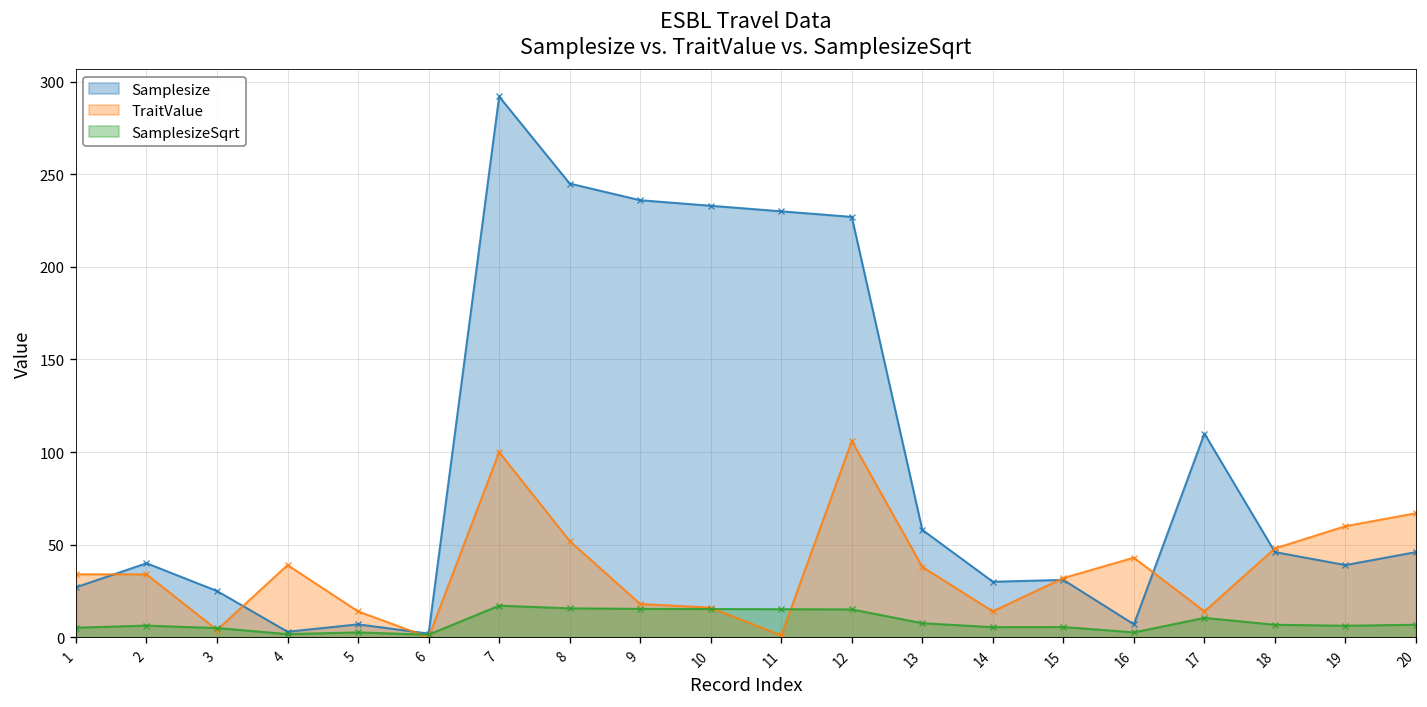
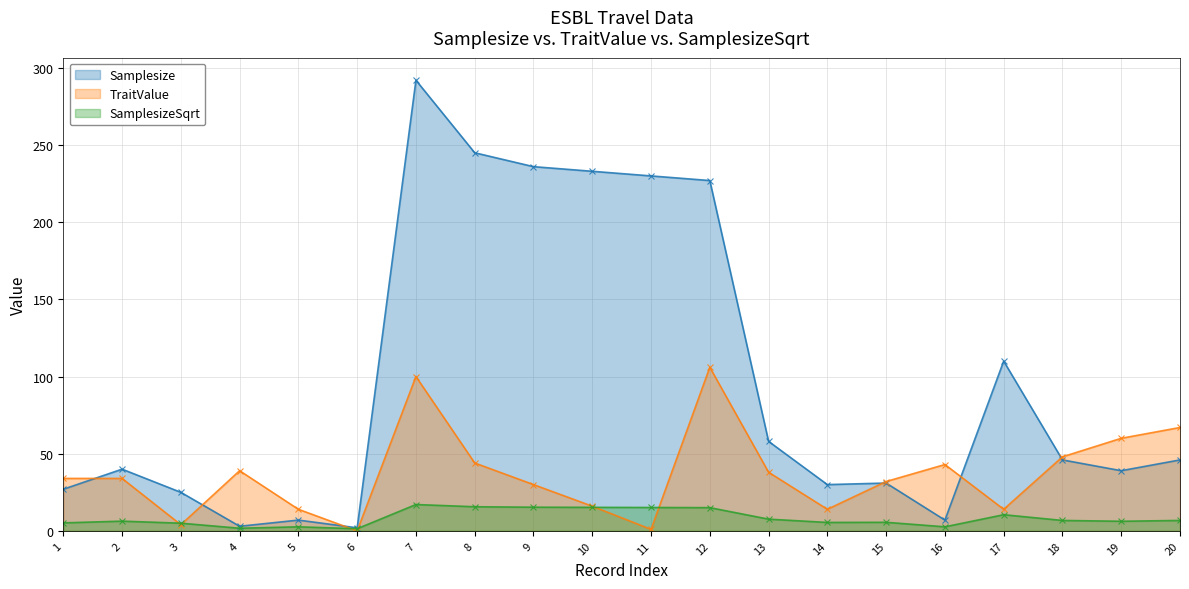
TraitValue, 8: 52 -> 44
TraitValue, 9: 18 -> 30
